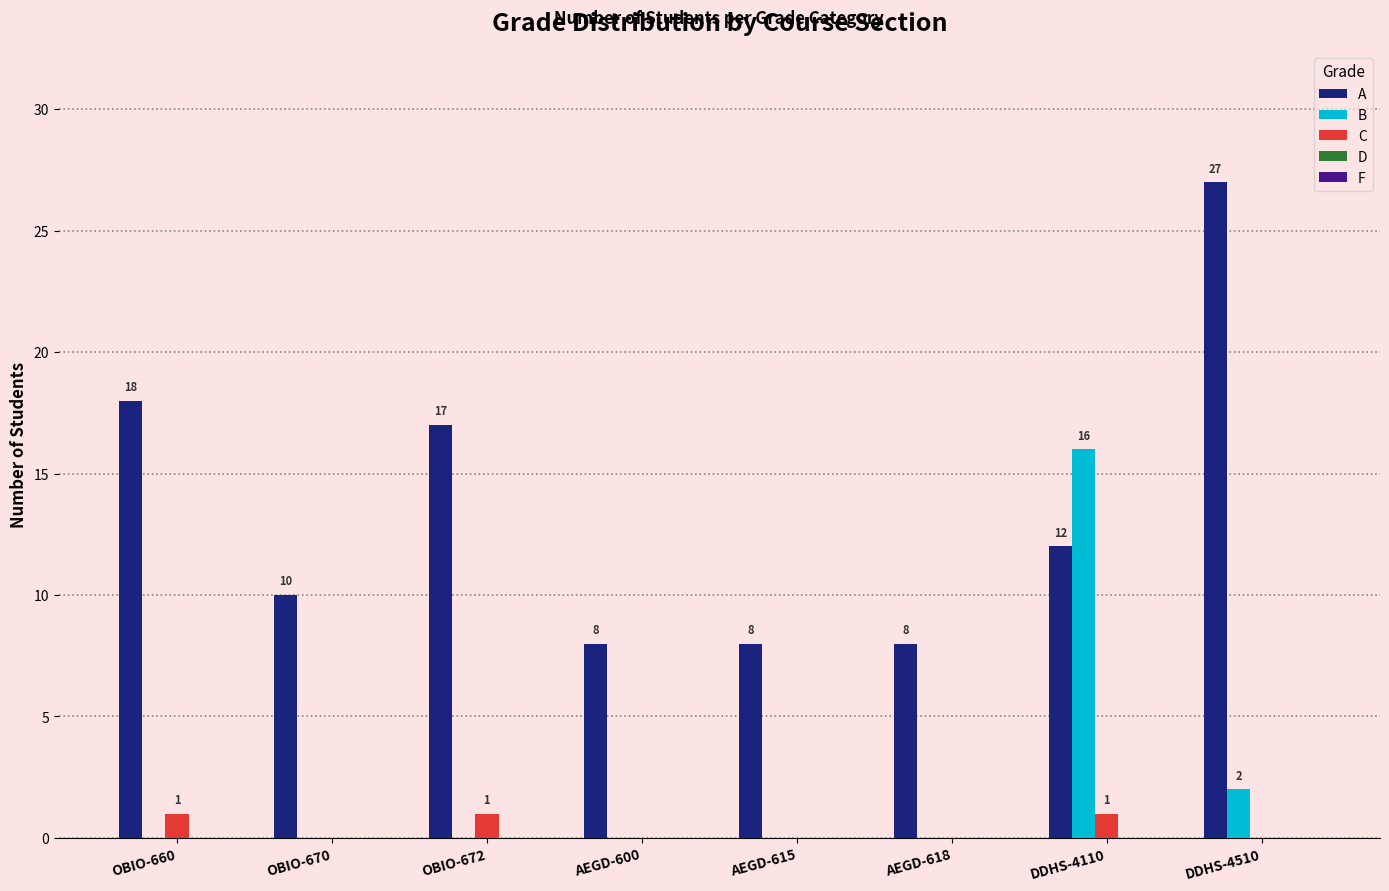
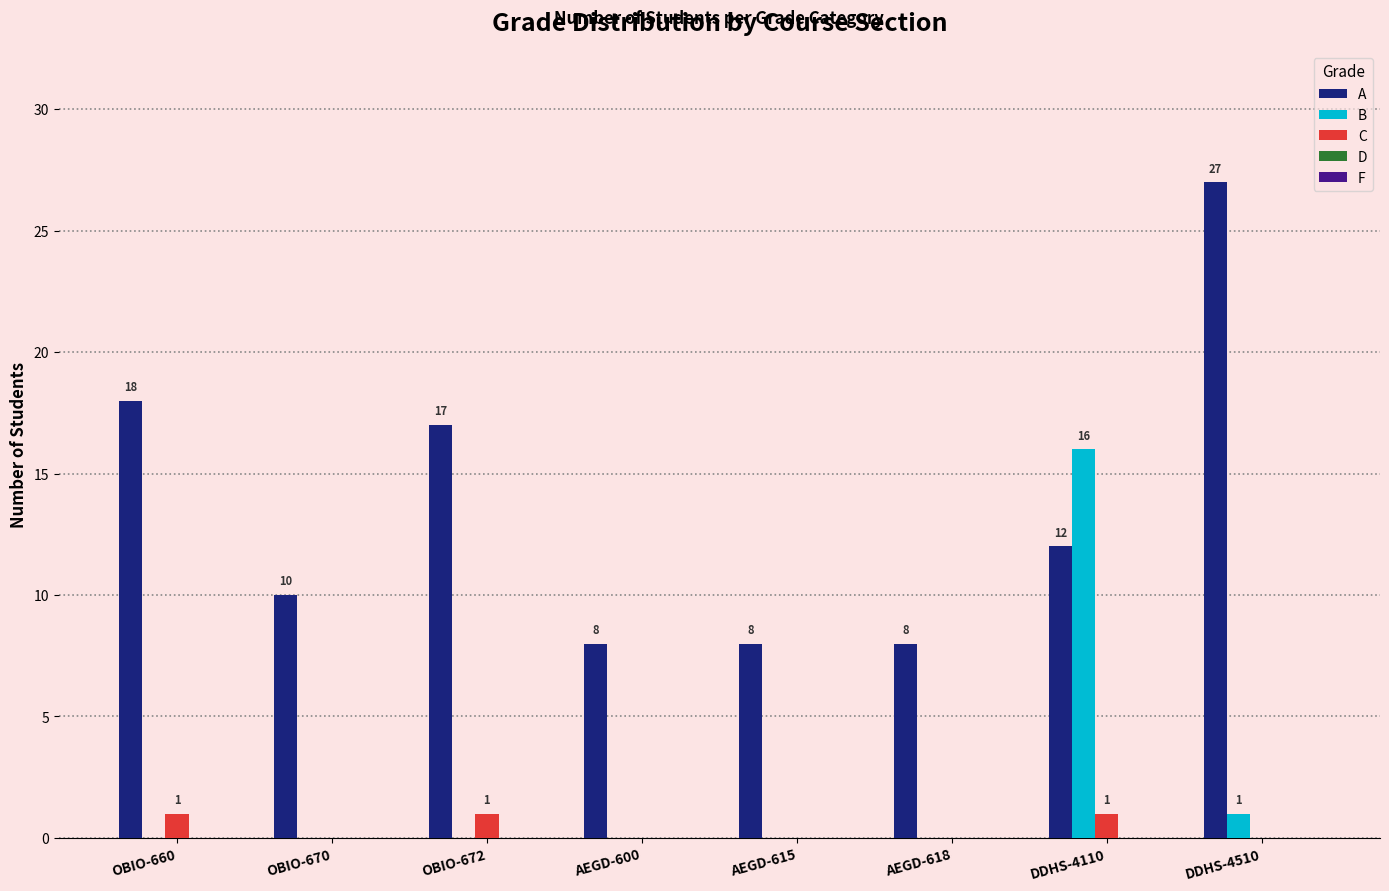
B, DDHS-4510: 2 -> 1
